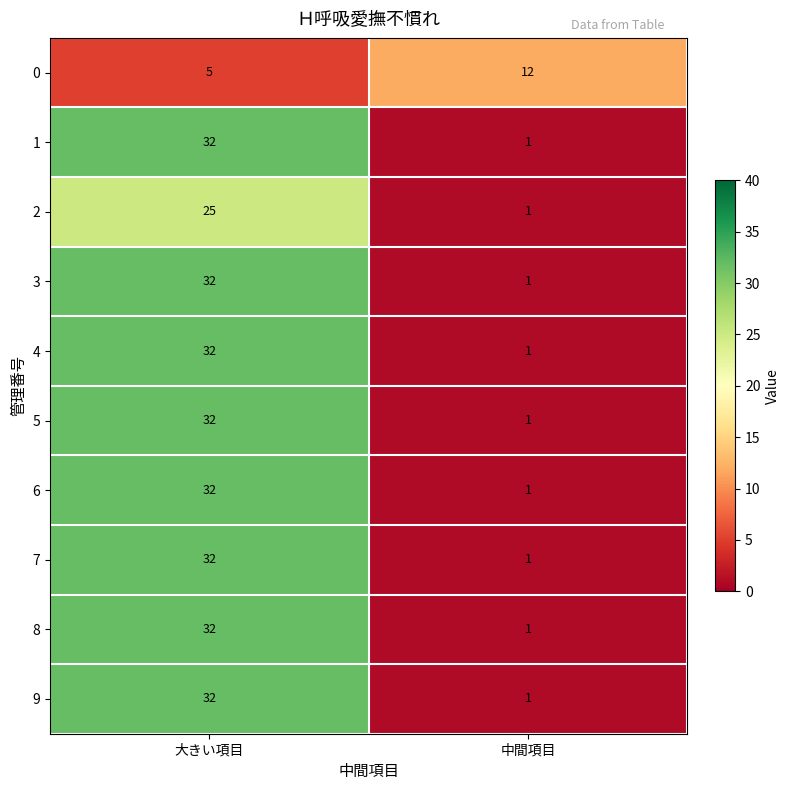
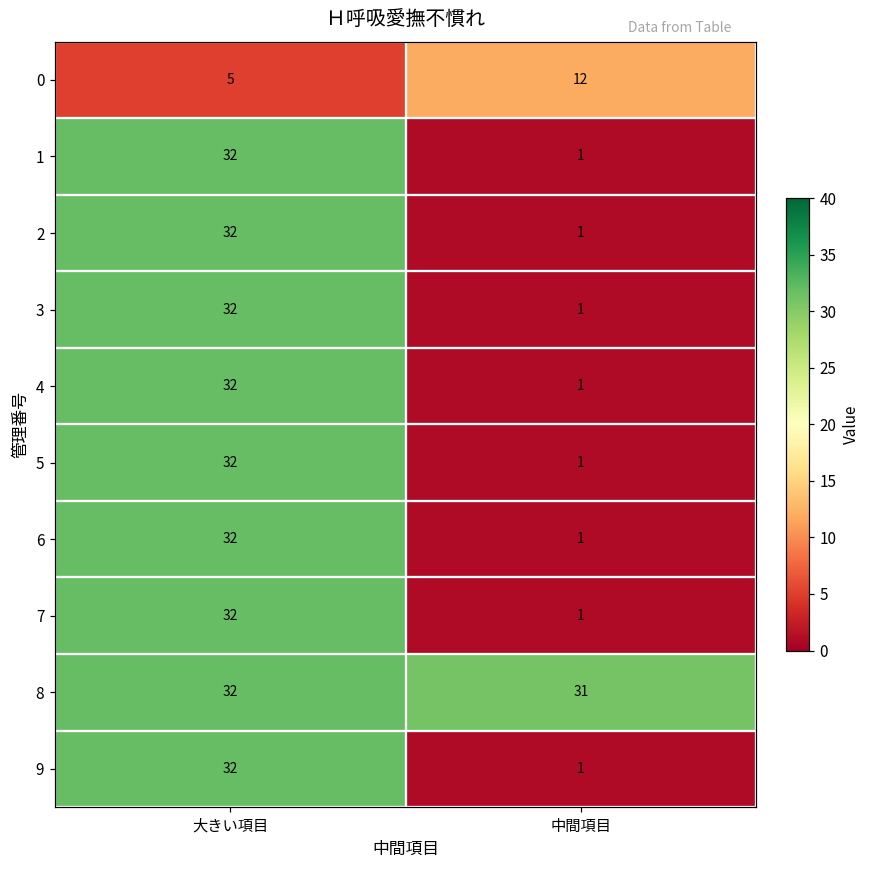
2, 大きい項目: 25 -> 32
8, 中間項目: 1 -> 31
